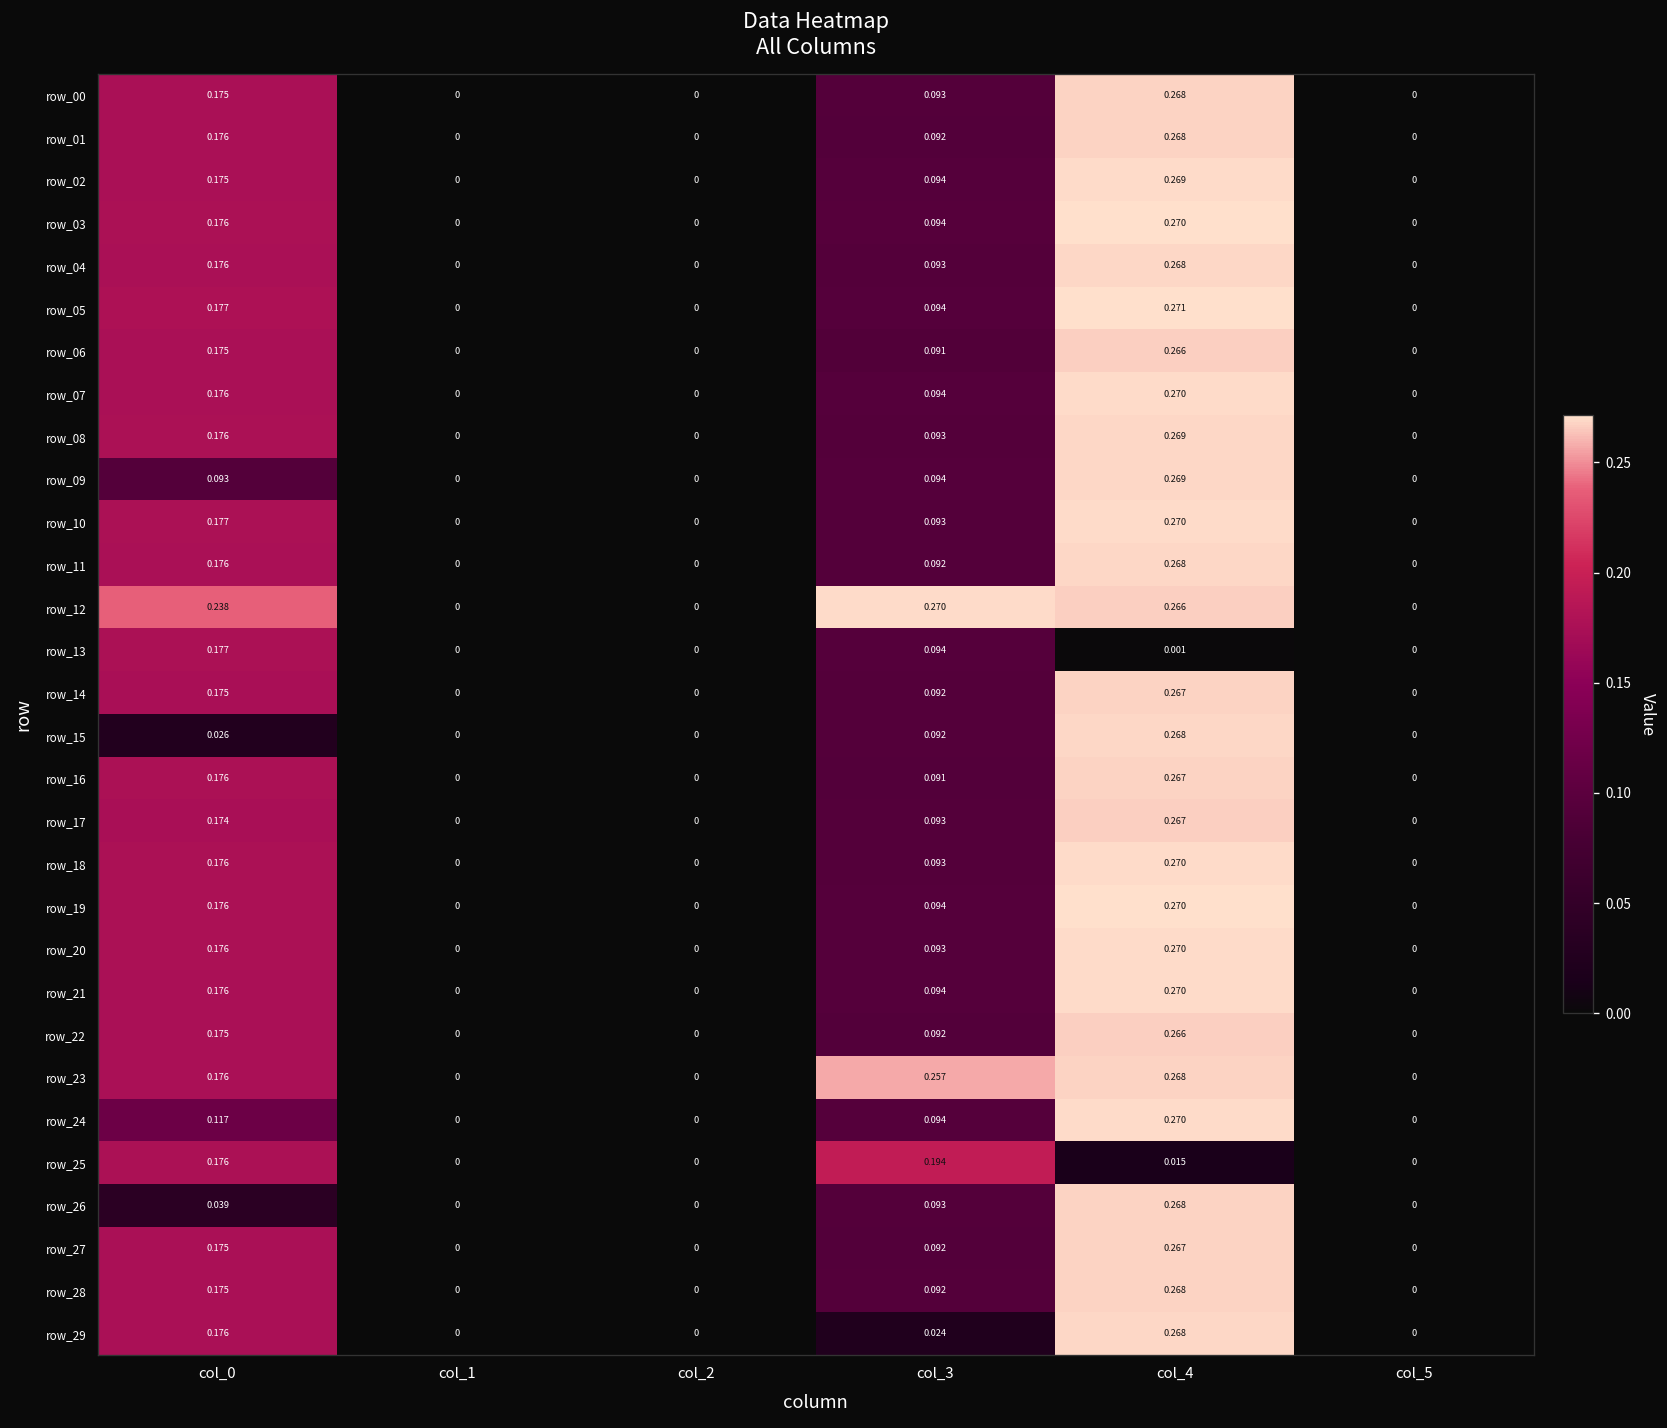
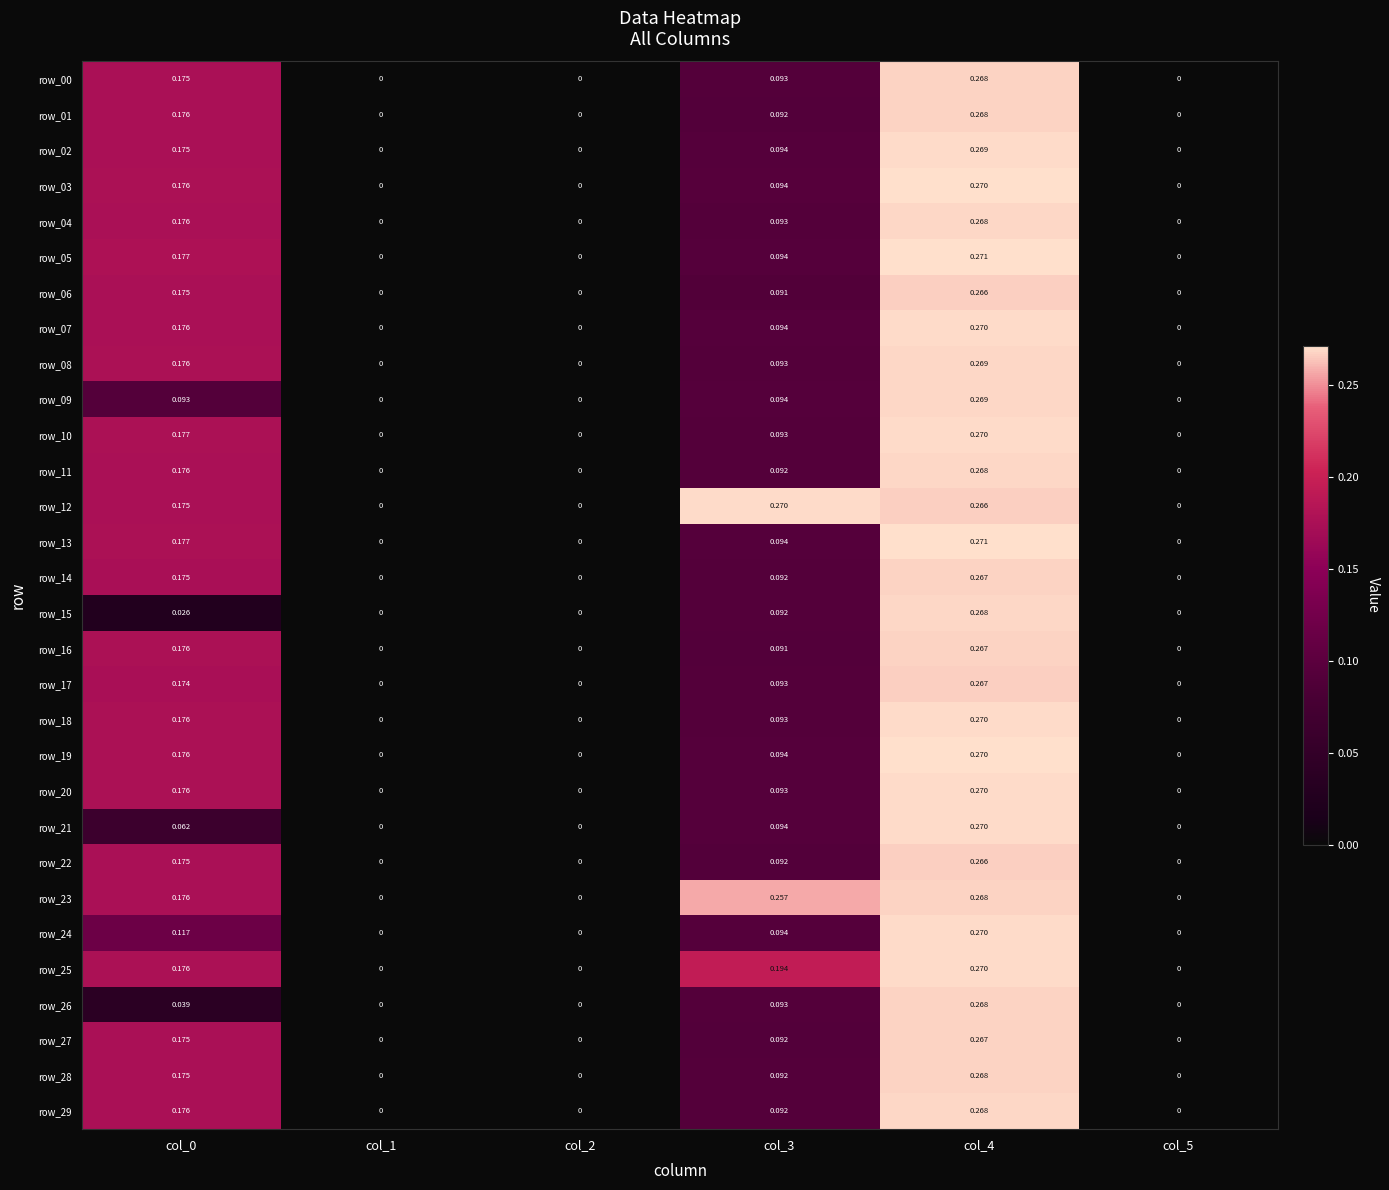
row_12, col_0: 0.238 -> 0.175
row_13, col_4: 0.001 -> 0.271
row_21, col_0: 0.176 -> 0.062
row_25, col_4: 0.015 -> 0.270
row_29, col_3: 0.024 -> 0.092
